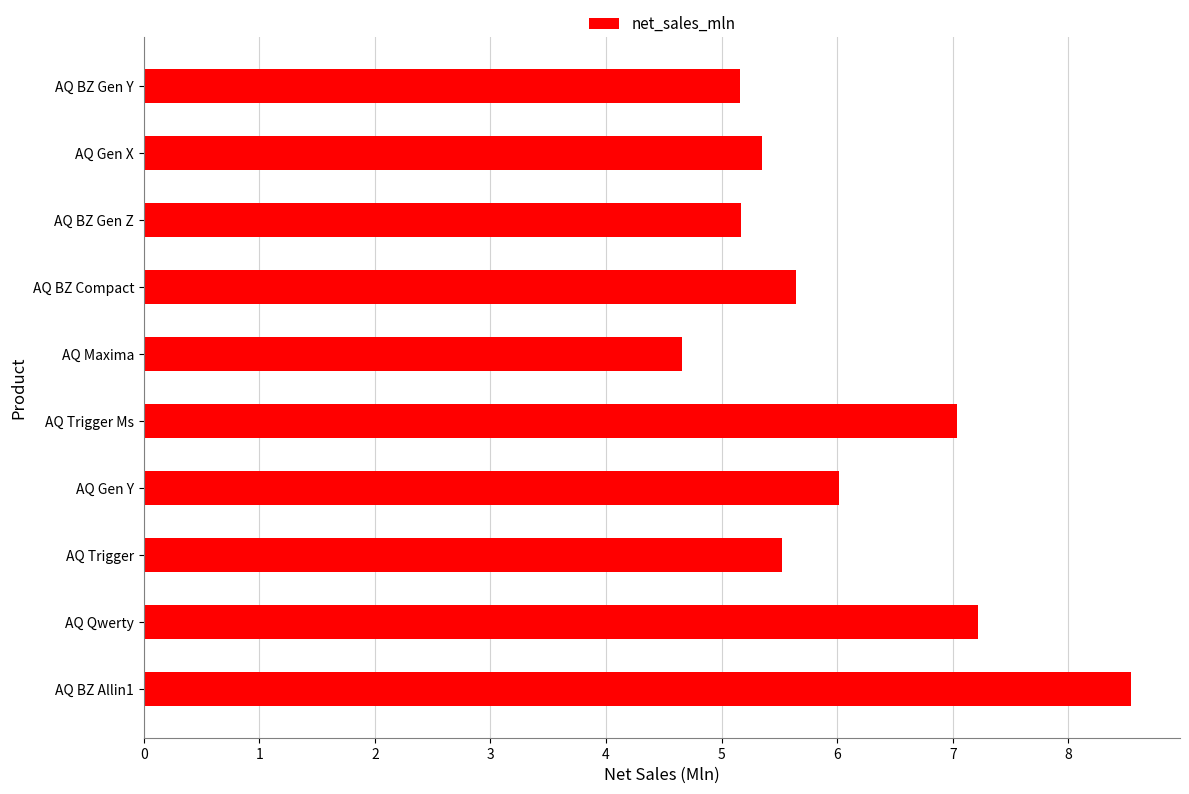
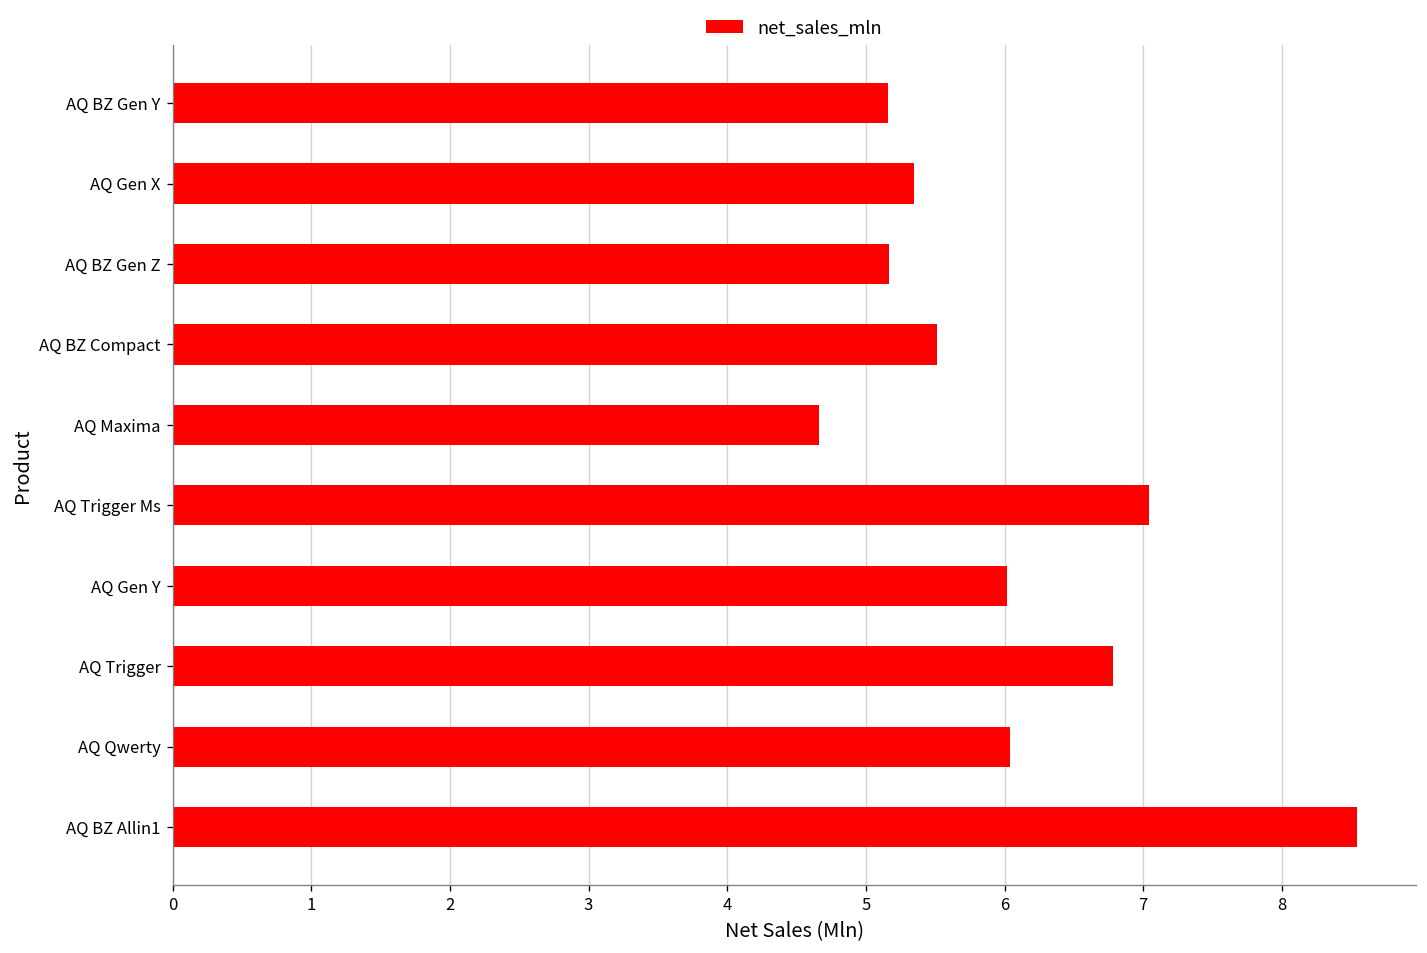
AQ BZ Compact: 5.64 -> 5.51
AQ Trigger: 5.52 -> 6.78
AQ Qwerty: 7.22 -> 6.04
